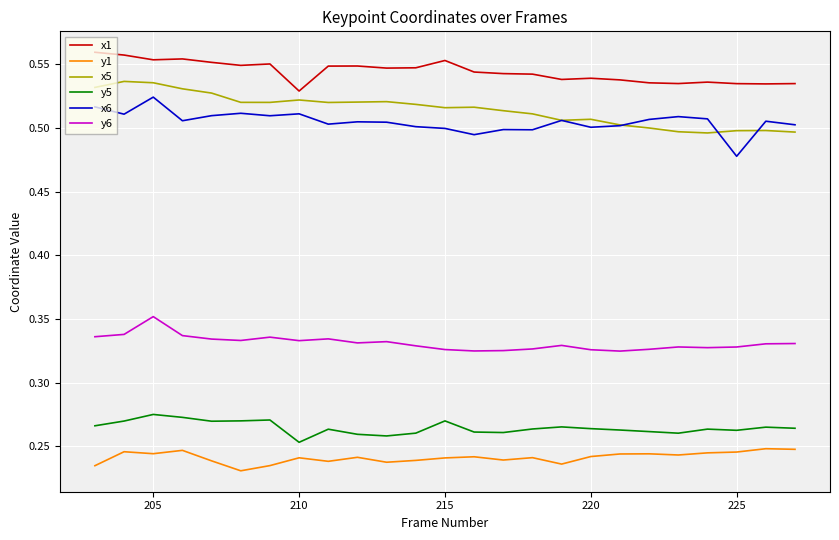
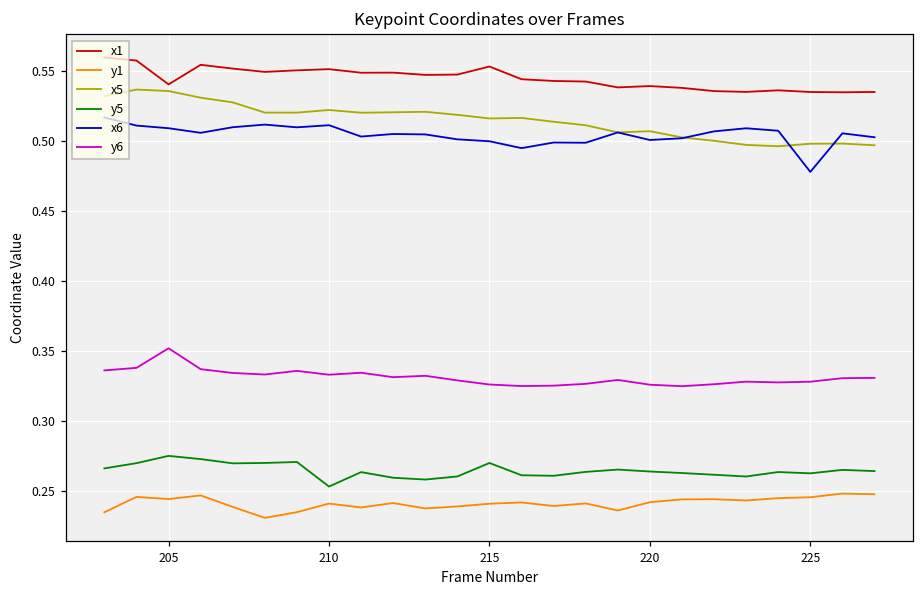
x1, 205: 0.554 -> 0.540
x6, 205: 0.524 -> 0.509
x1, 210: 0.529 -> 0.551
